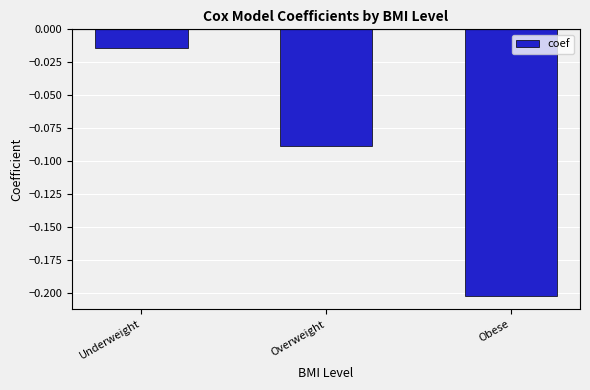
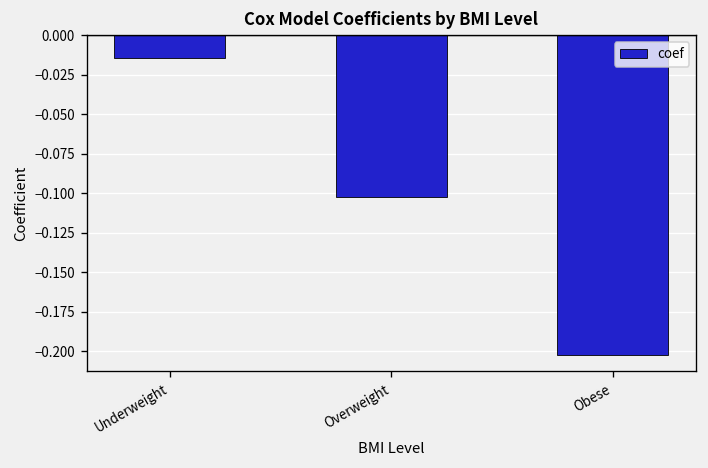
Overweight: -0.088 -> -0.102
